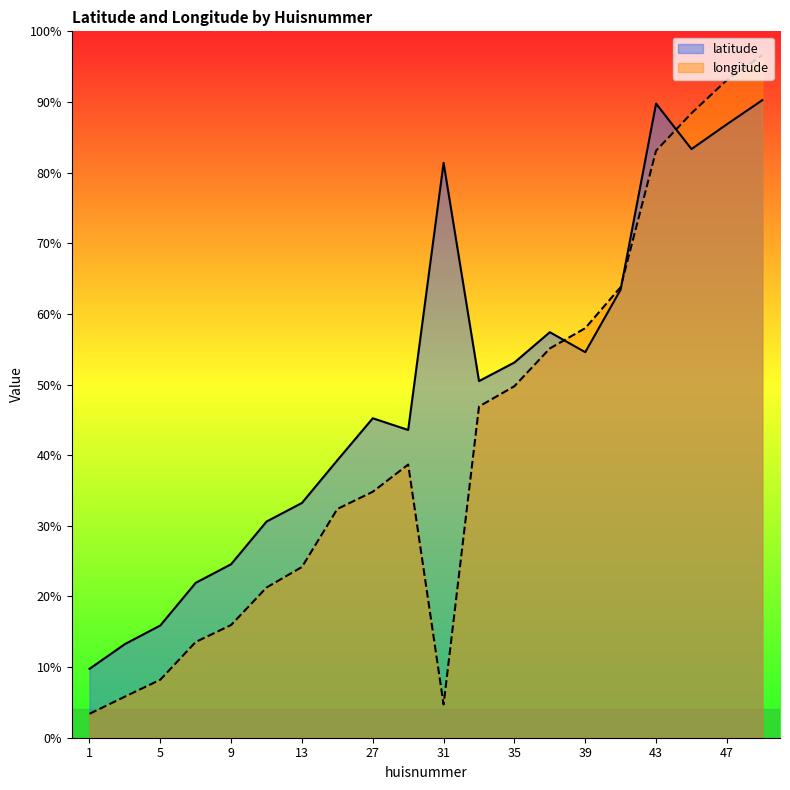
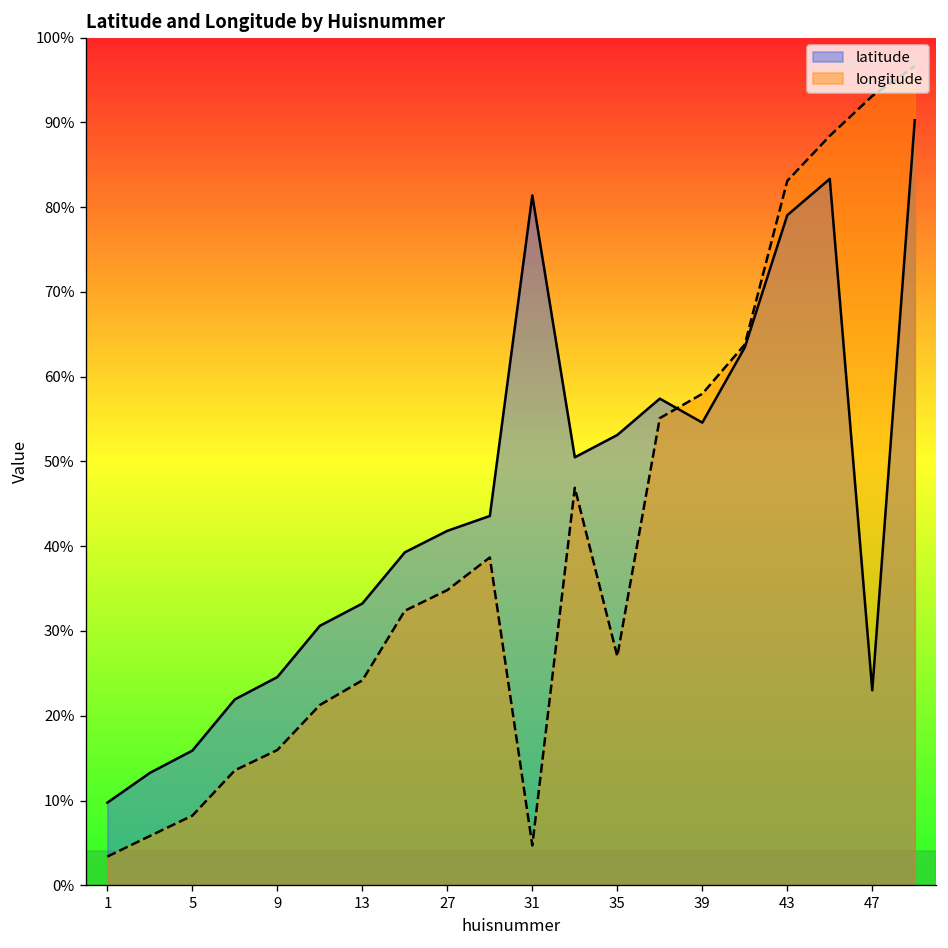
latitude, 27: 45% -> 42%
longitude, 35: 50% -> 27%
latitude, 43: 90% -> 79%
latitude, 47: 87% -> 23%
